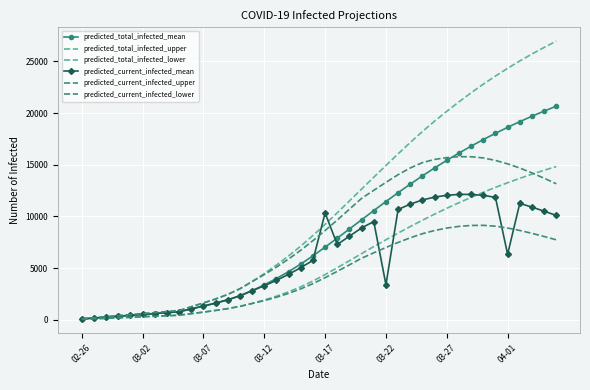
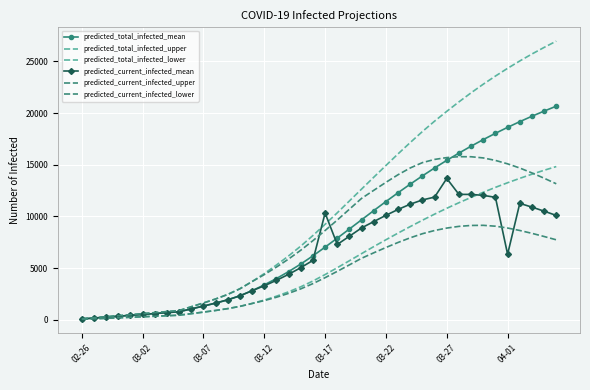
predicted_current_infected_mean, 03-22: 3400 -> 10100
predicted_current_infected_mean, 03-27: 12000 -> 13700
